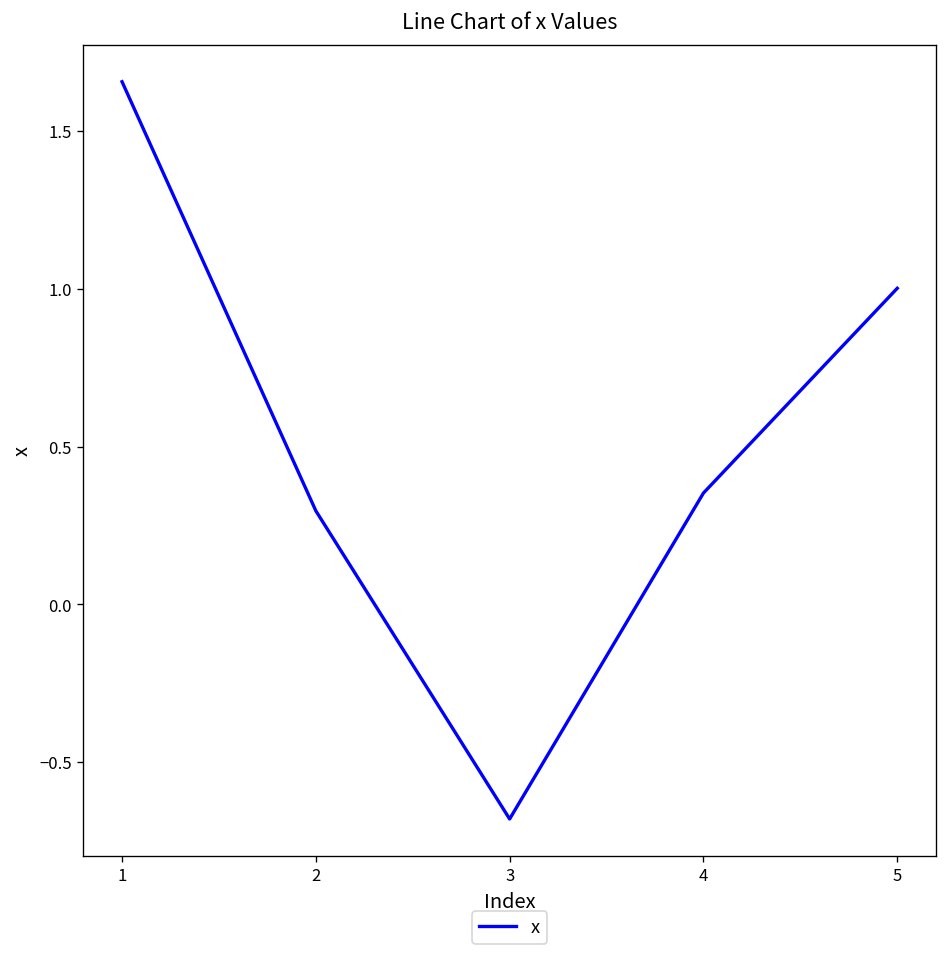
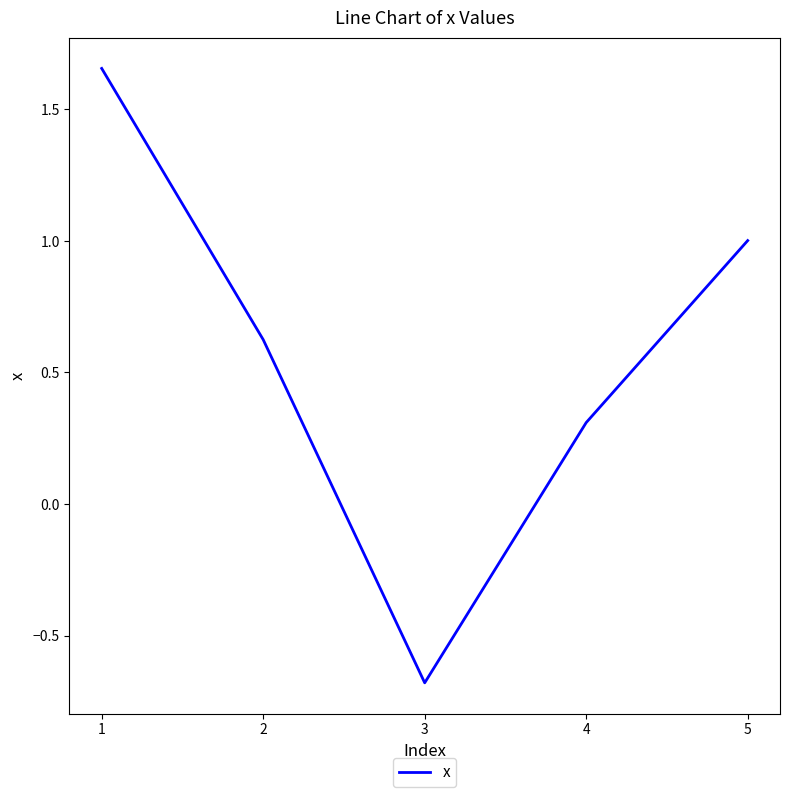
2: 0.30 -> 0.62
4: 0.35 -> 0.31
